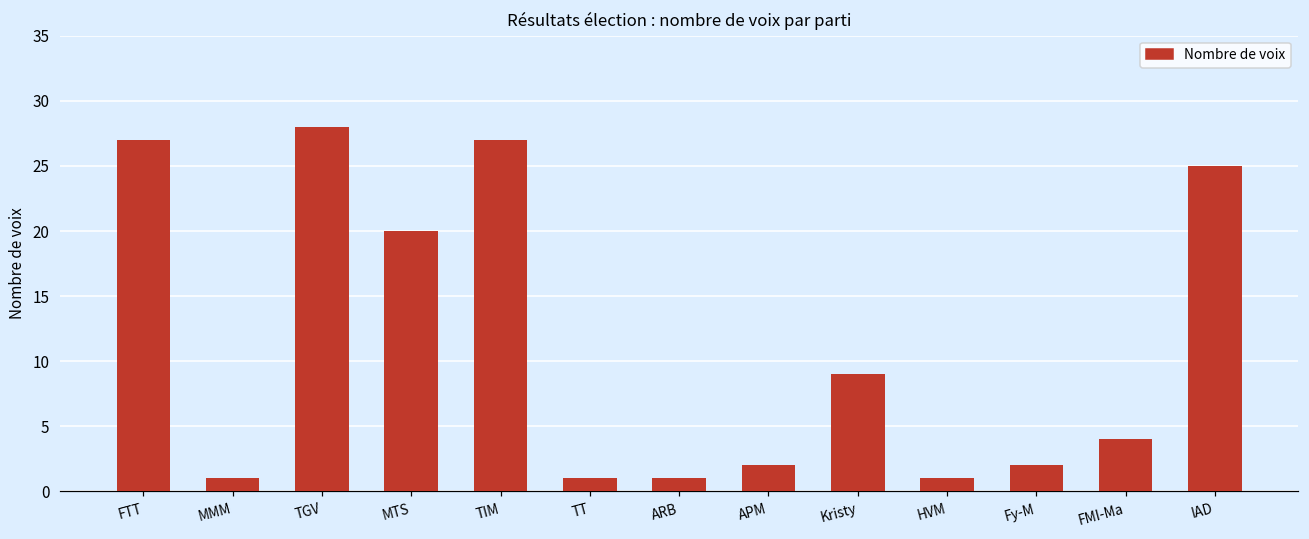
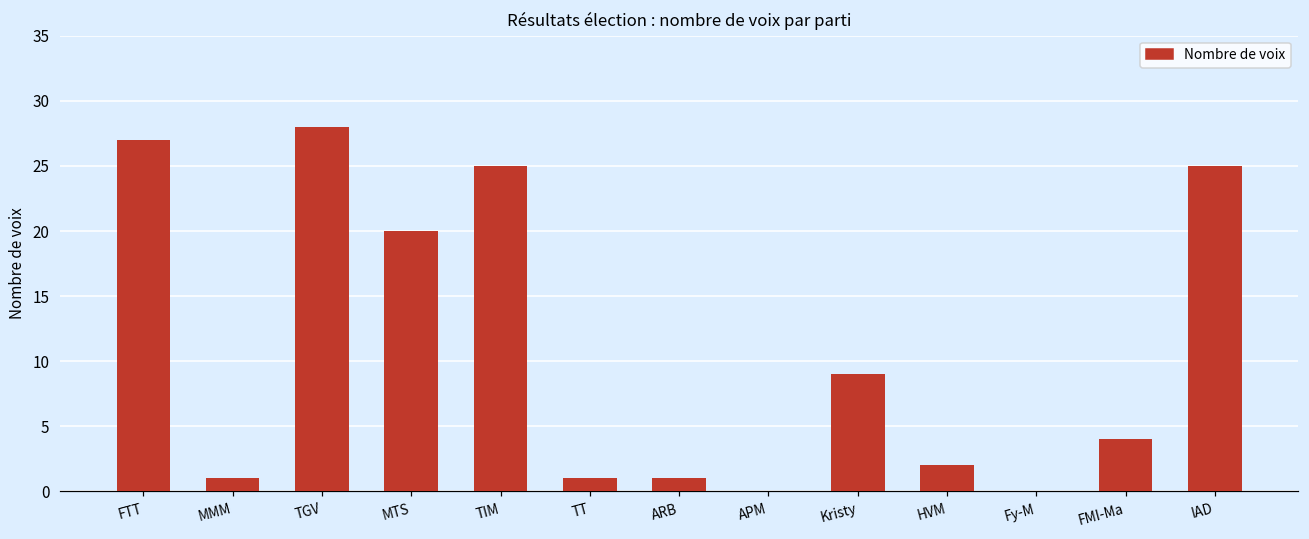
TIM: 27 -> 25
APM: 2 -> 0
HVM: 1 -> 2
Fy-M: 2 -> 0
